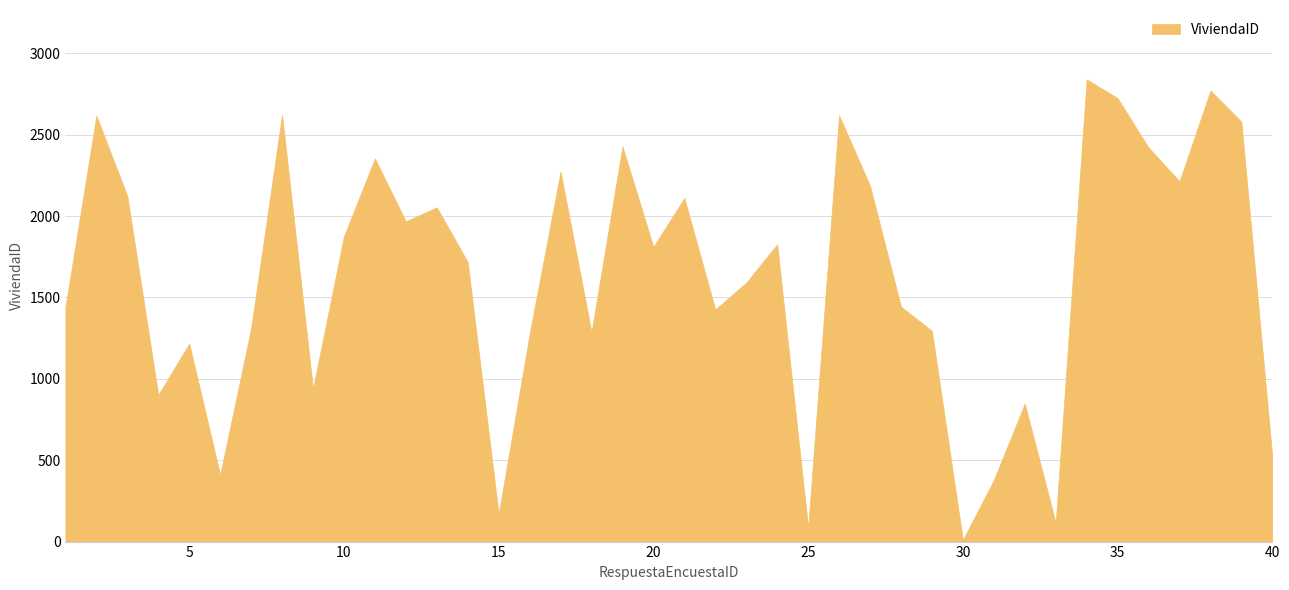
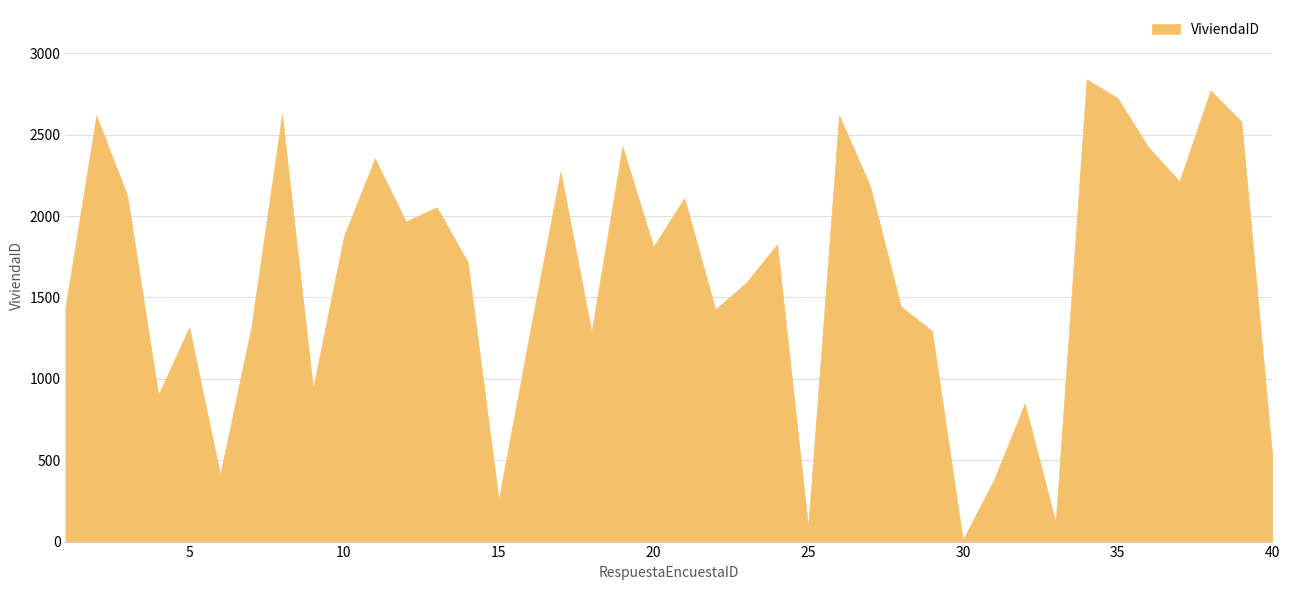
5: 1220 -> 1320
15: 170 -> 260
